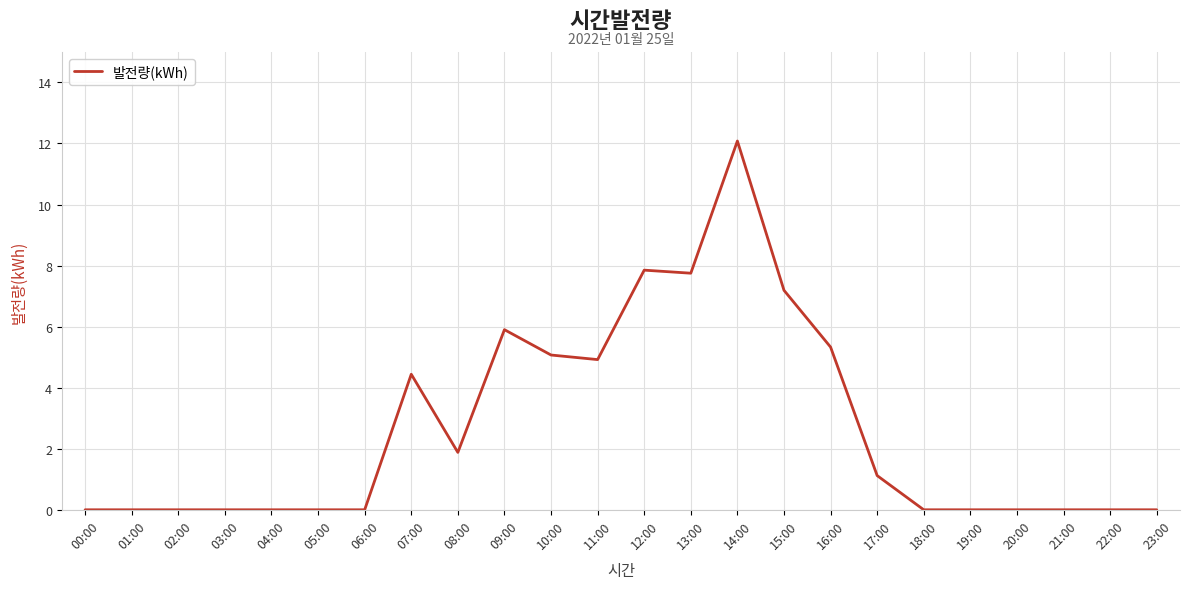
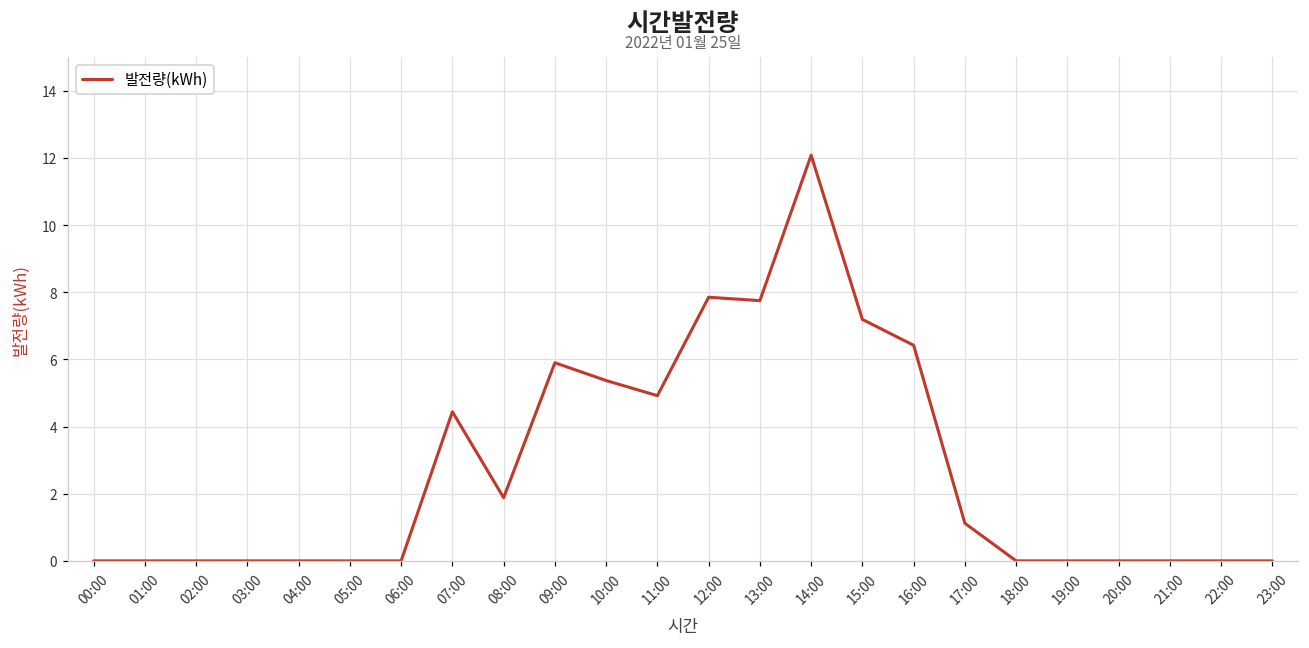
10:00: 5.1 -> 5.4
16:00: 5.3 -> 6.4
